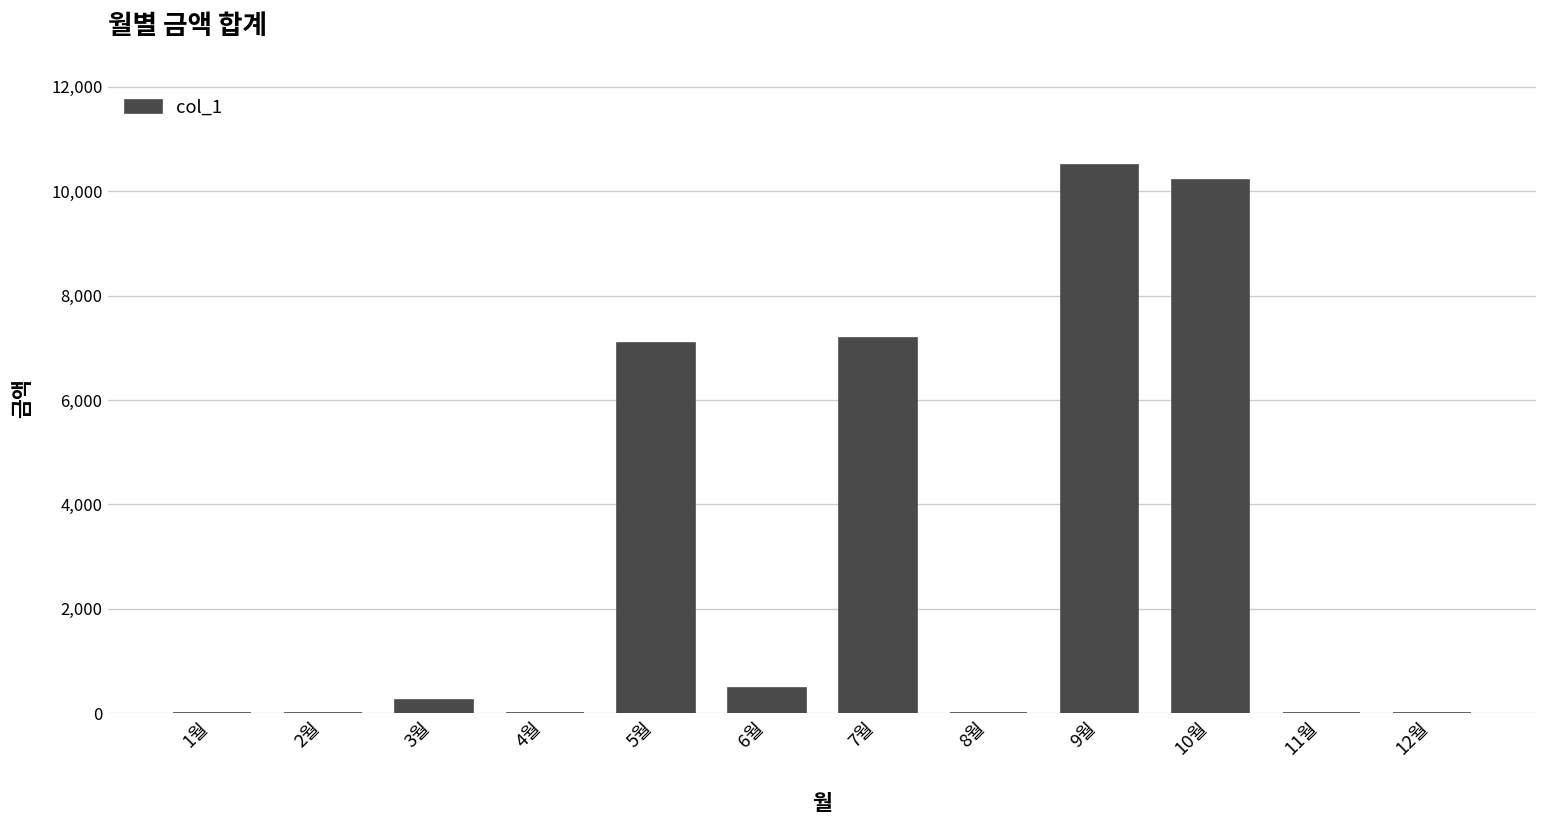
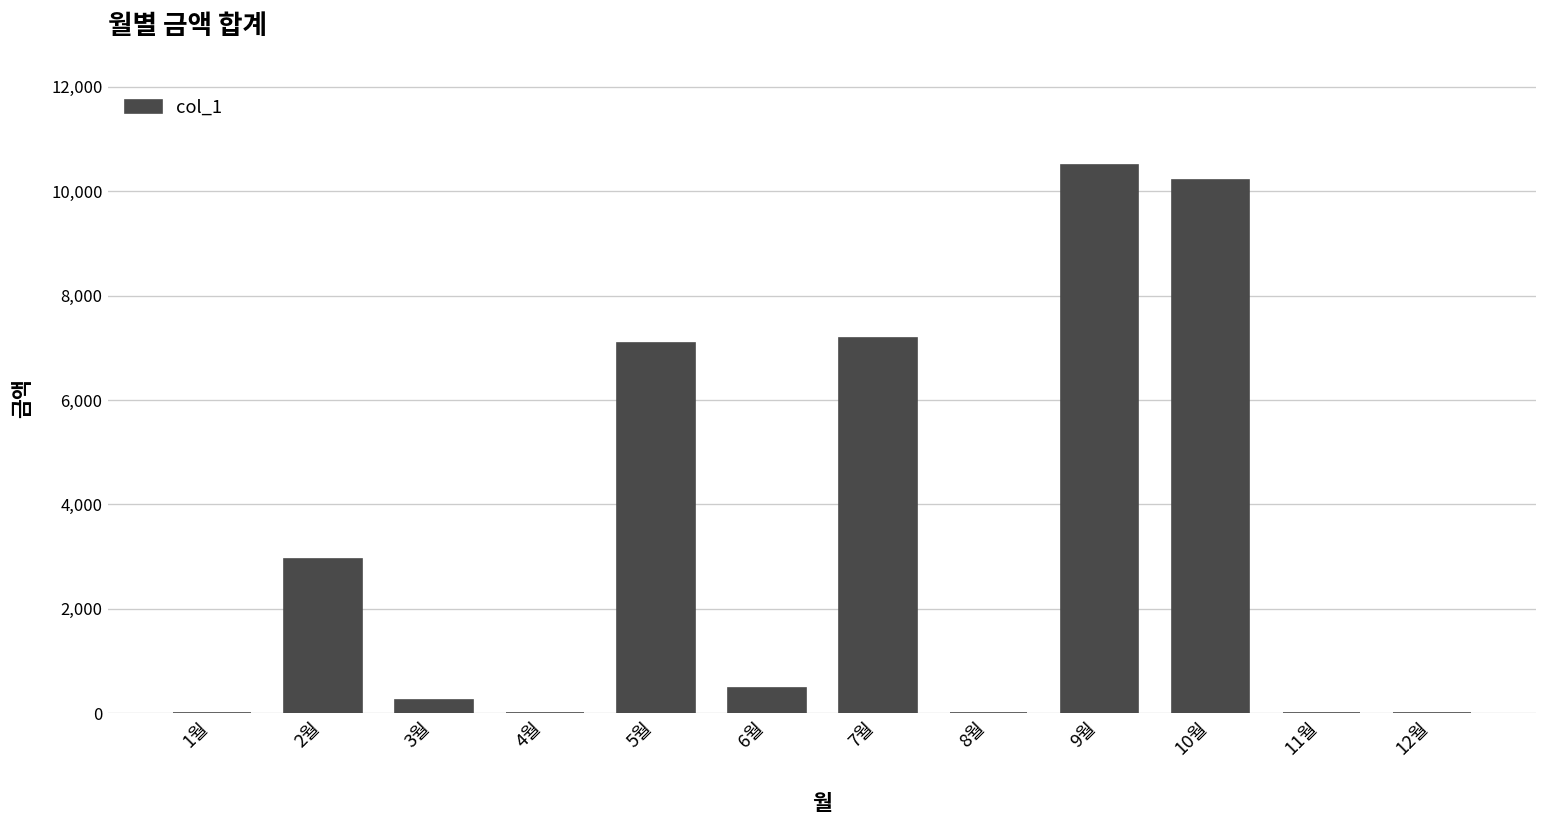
2월: 0 -> 3,000
